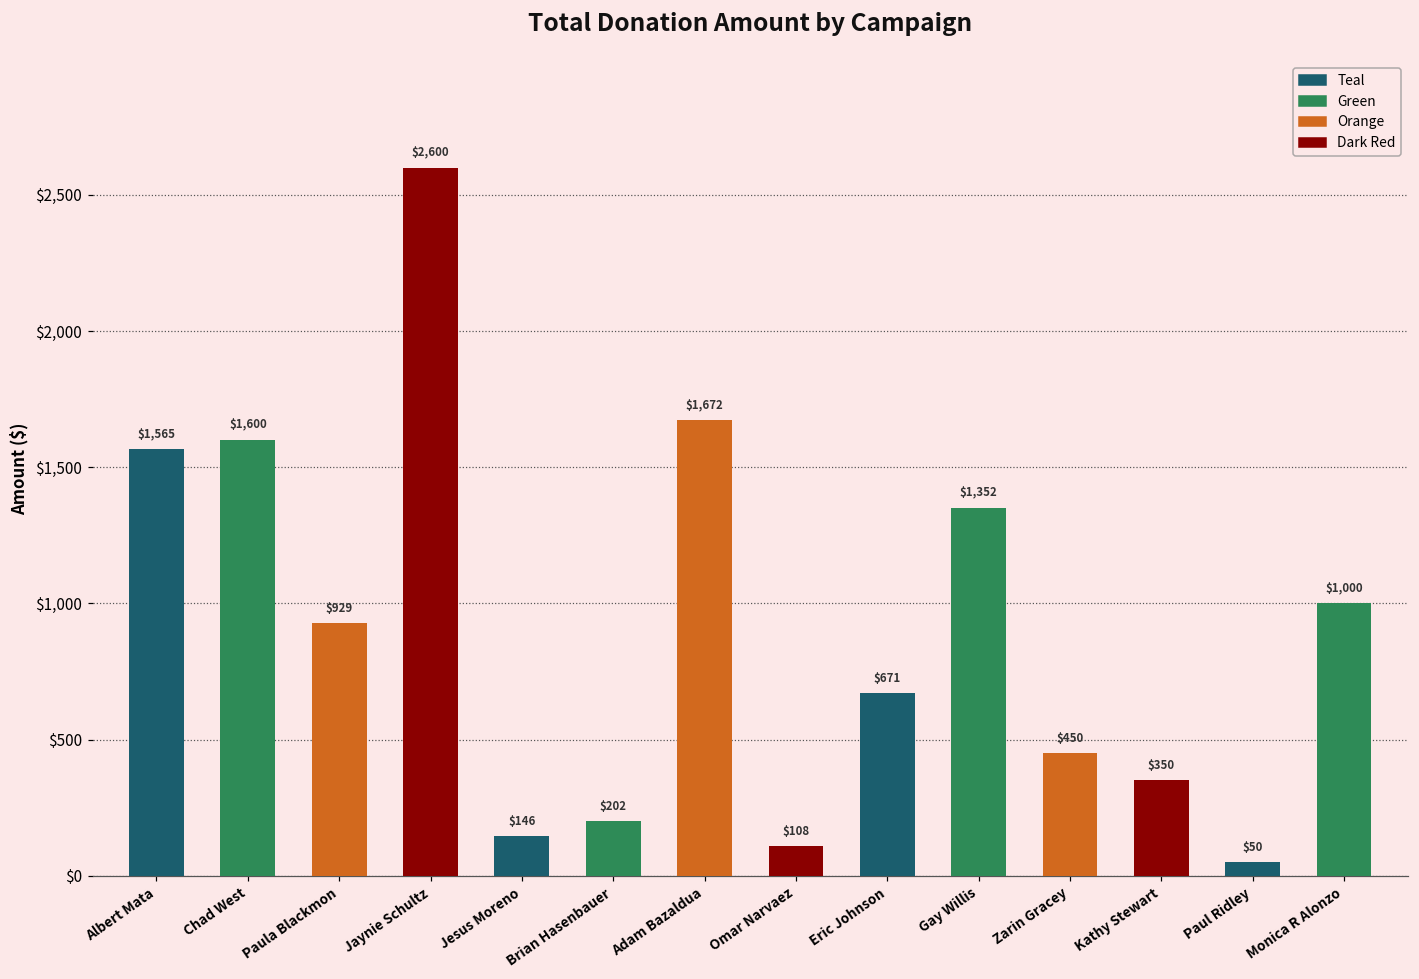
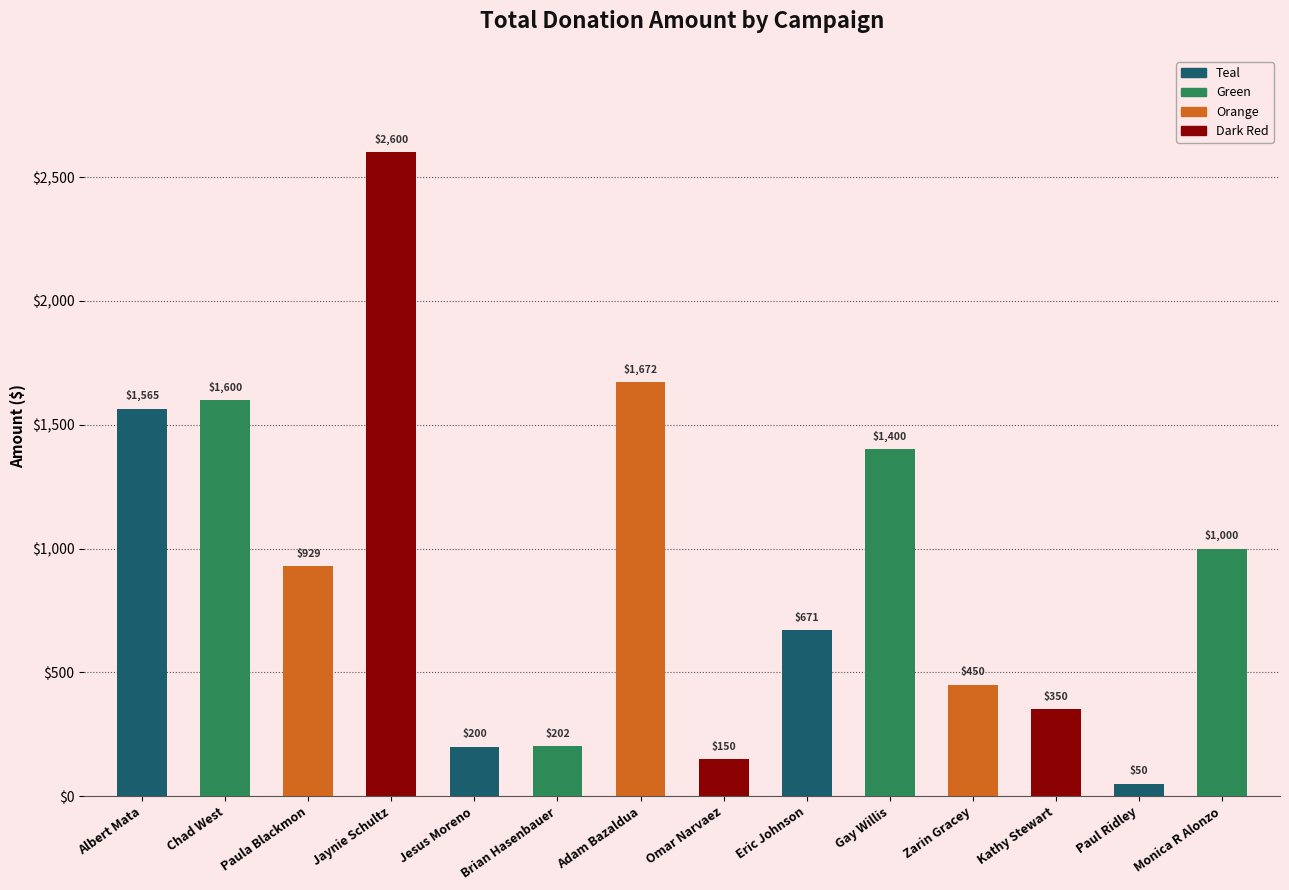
Jesus Moreno: $146 -> $200
Omar Narvaez: $108 -> $150
Gay Willis: $1,352 -> $1,400
